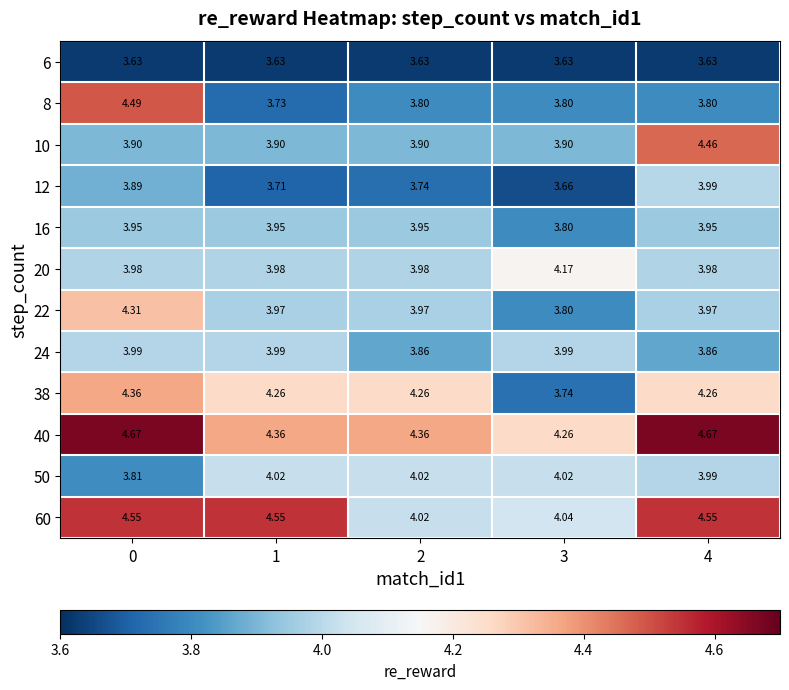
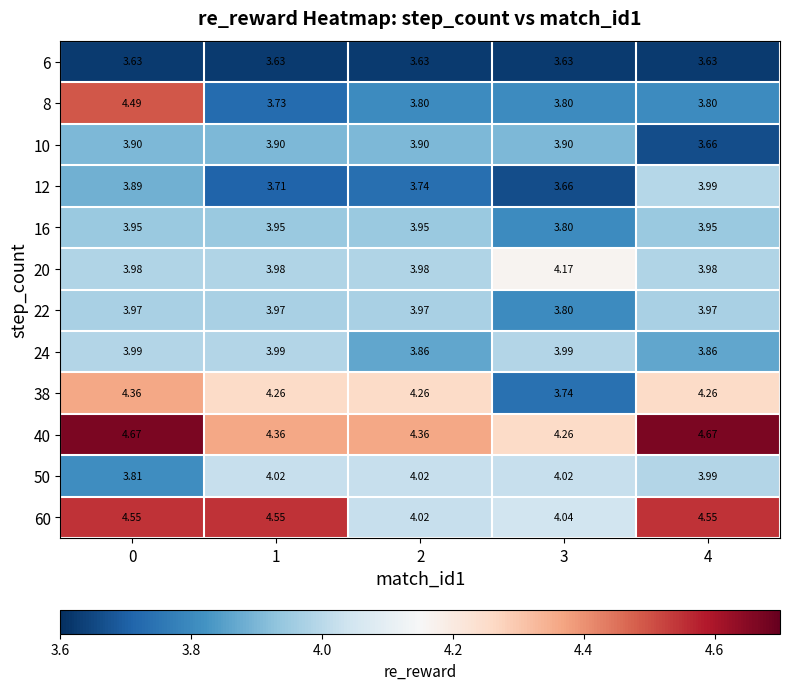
10, 4: 4.46 -> 3.66
22, 0: 4.31 -> 3.97
